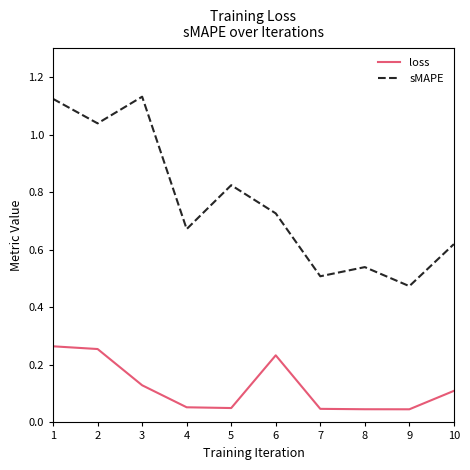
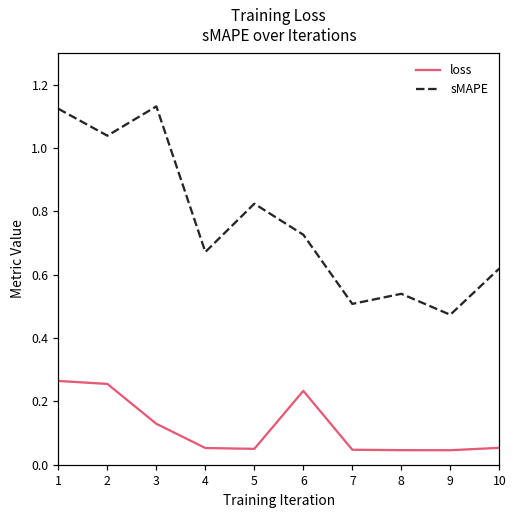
loss, 10: 0.11 -> 0.05
